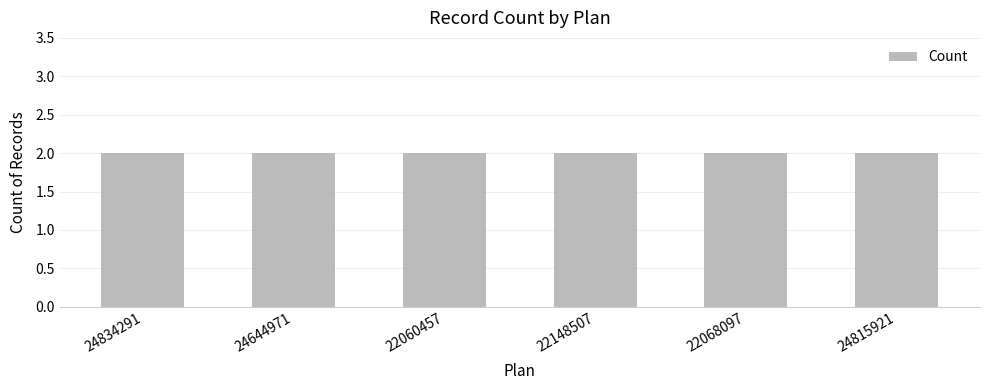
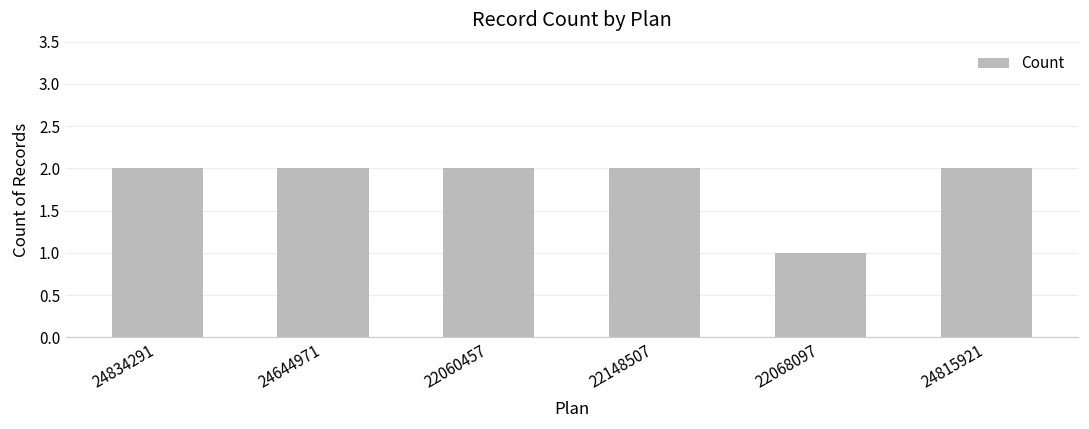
22068097: 2 -> 1
